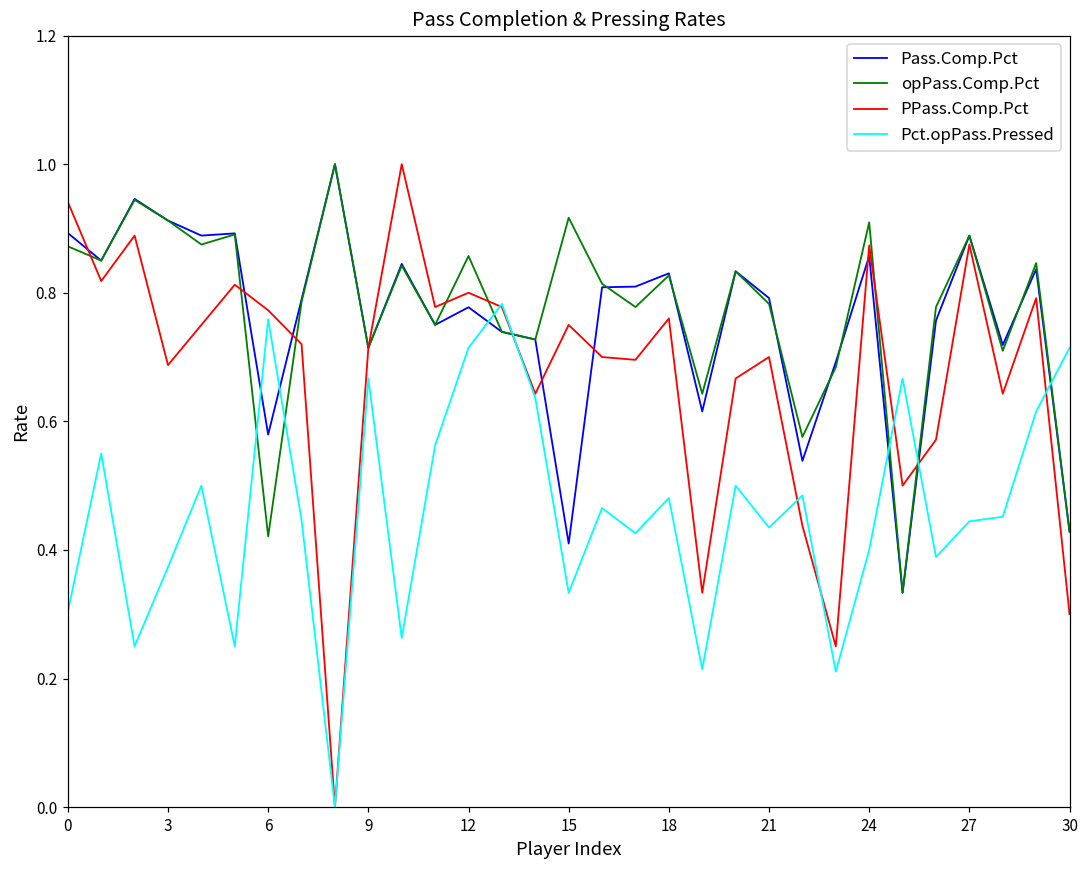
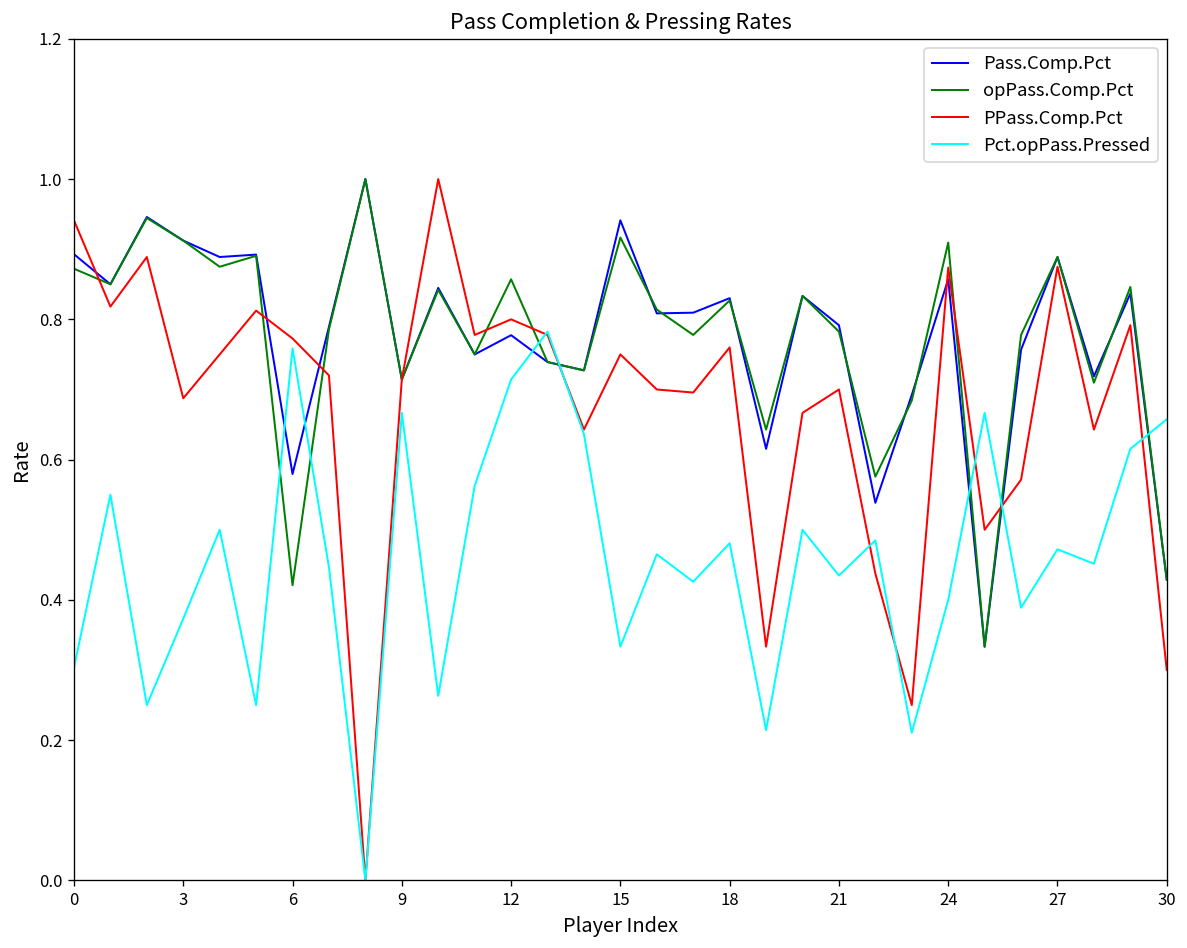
Pass.Comp.Pct, 15: 0.41 -> 0.94
Pct.opPass.Pressed, 27: 0.44 -> 0.47
Pct.opPass.Pressed, 30: 0.71 -> 0.66
